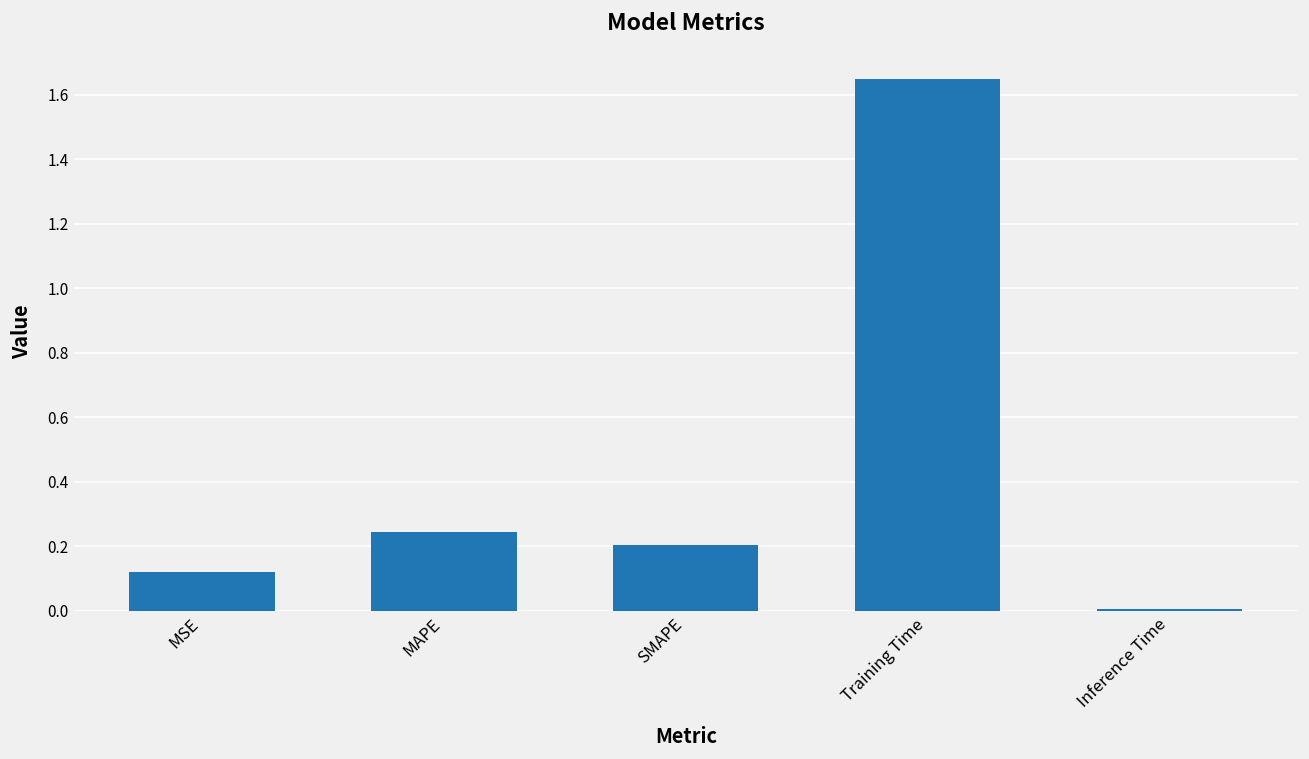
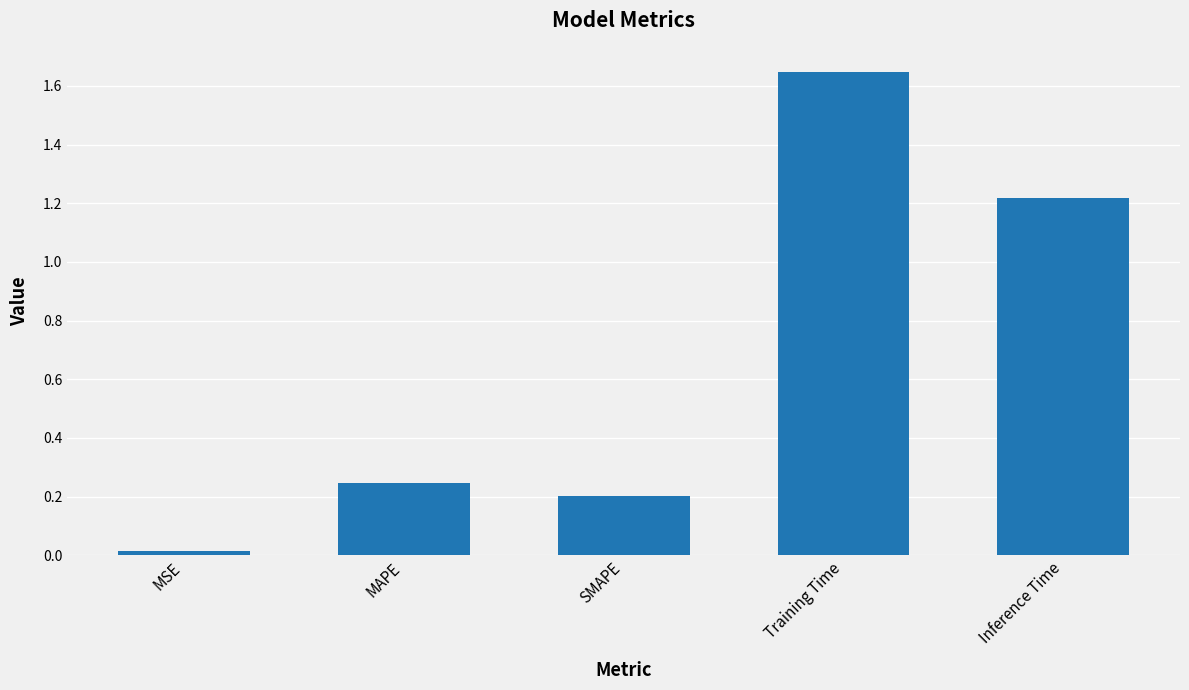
MSE: 0.12 -> 0.01
Inference Time: 0.01 -> 1.22
